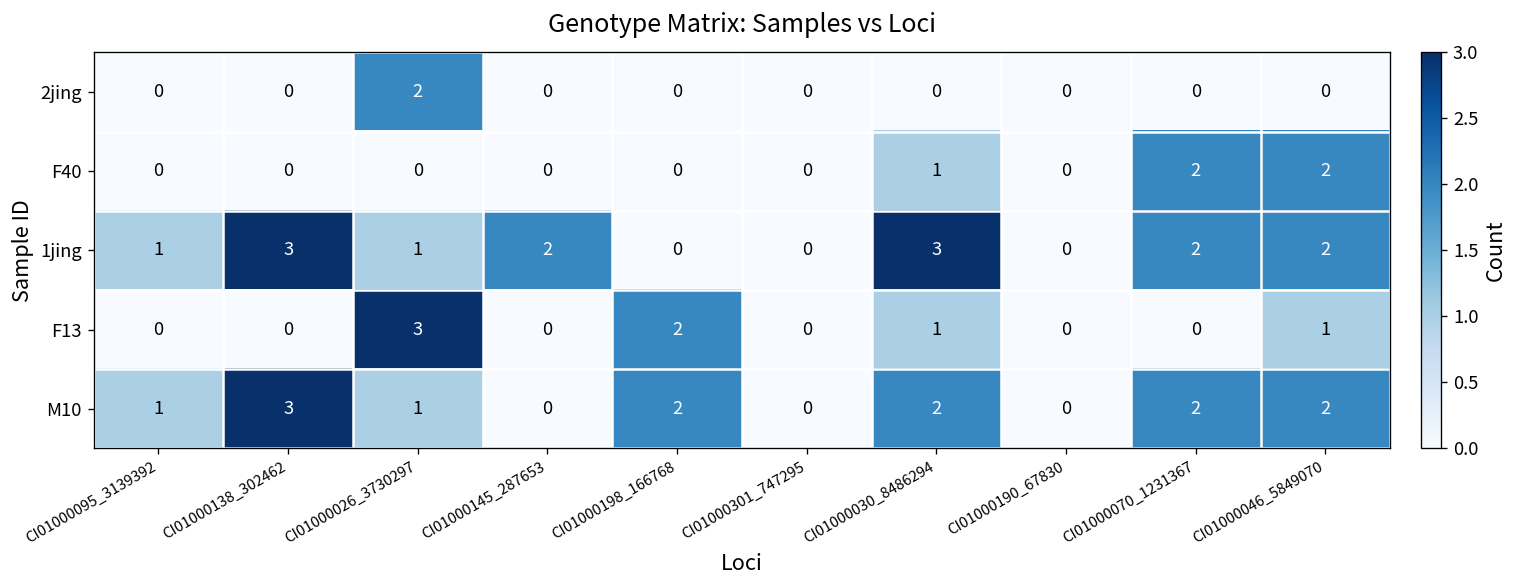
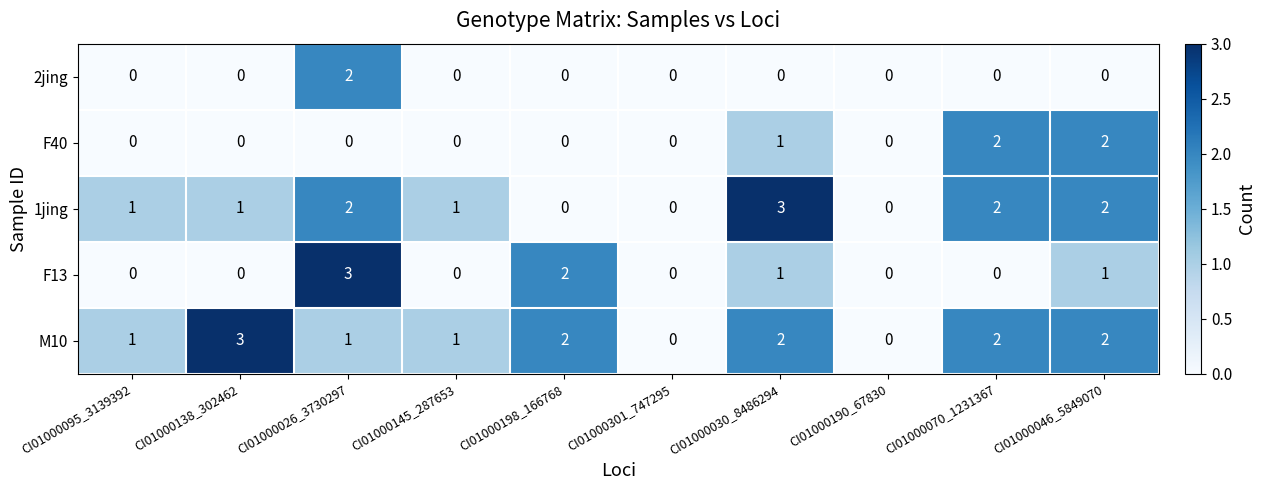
1jing, CI01000138_302462: 3 -> 1
1jing, CI01000026_3730297: 1 -> 2
1jing, CI01000145_287653: 2 -> 1
M10, CI01000145_287653: 0 -> 1
